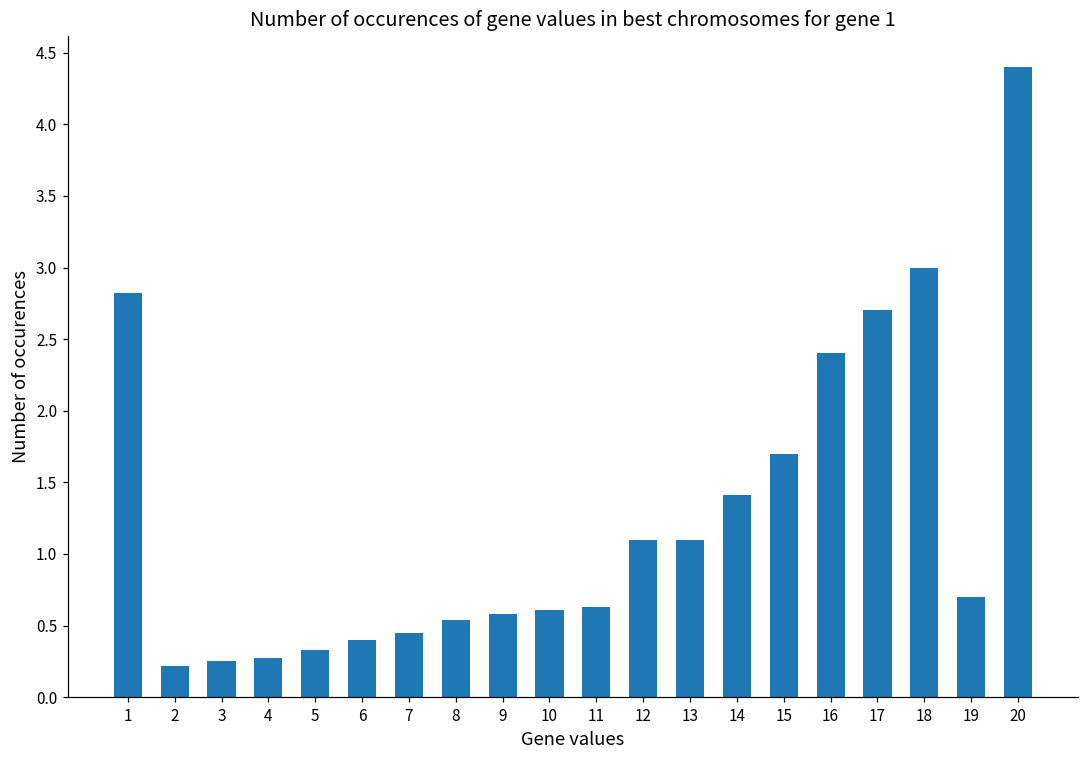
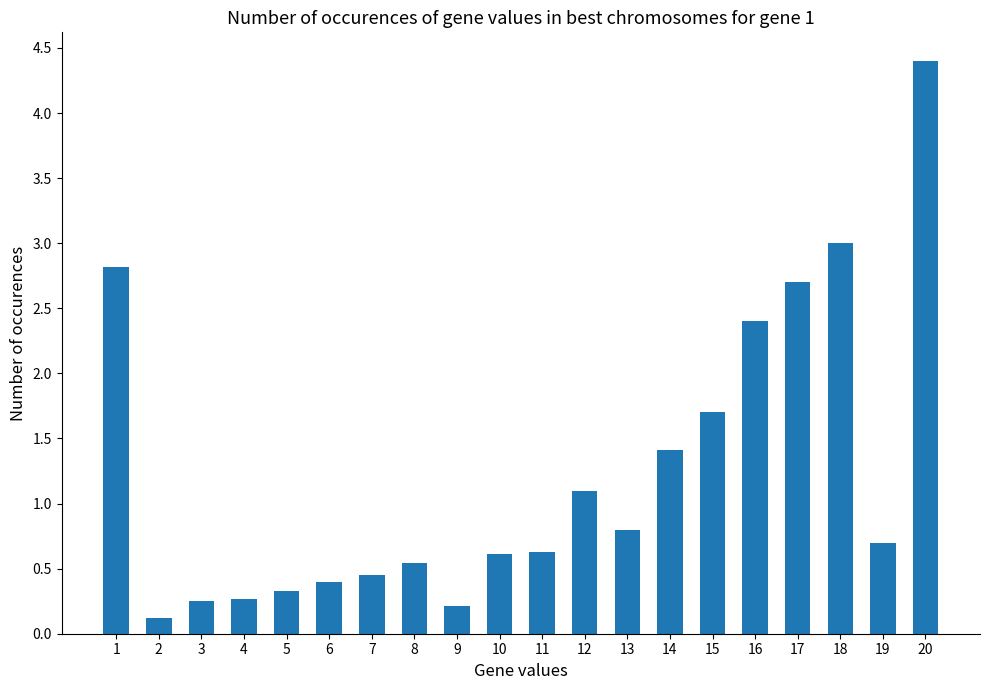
2: 0.22 -> 0.12
9: 0.58 -> 0.21
13: 1.1 -> 0.8
